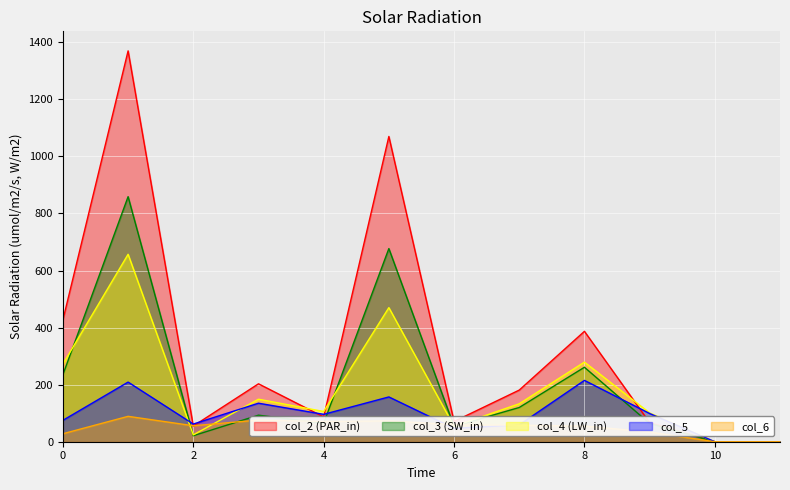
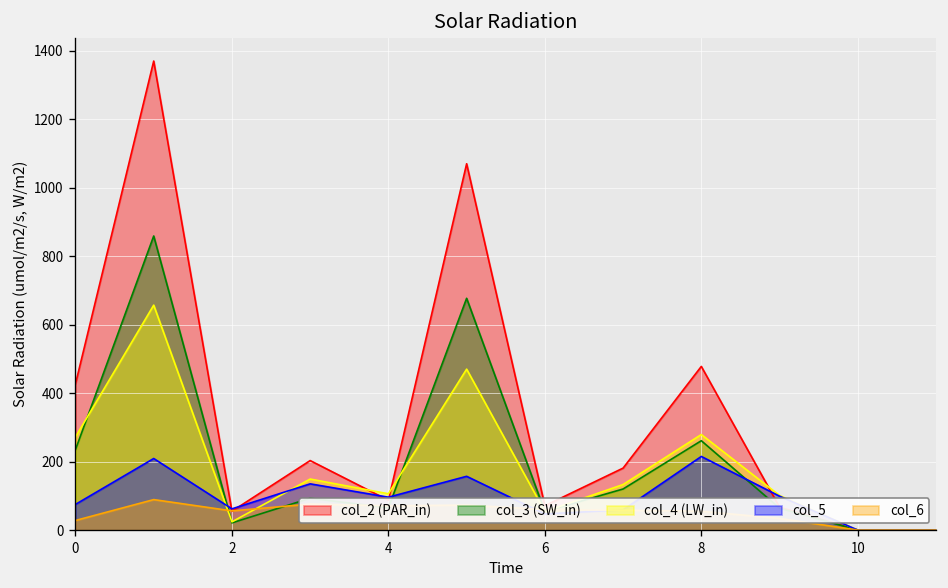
col_2 (PAR_in), 8: 390 -> 480
